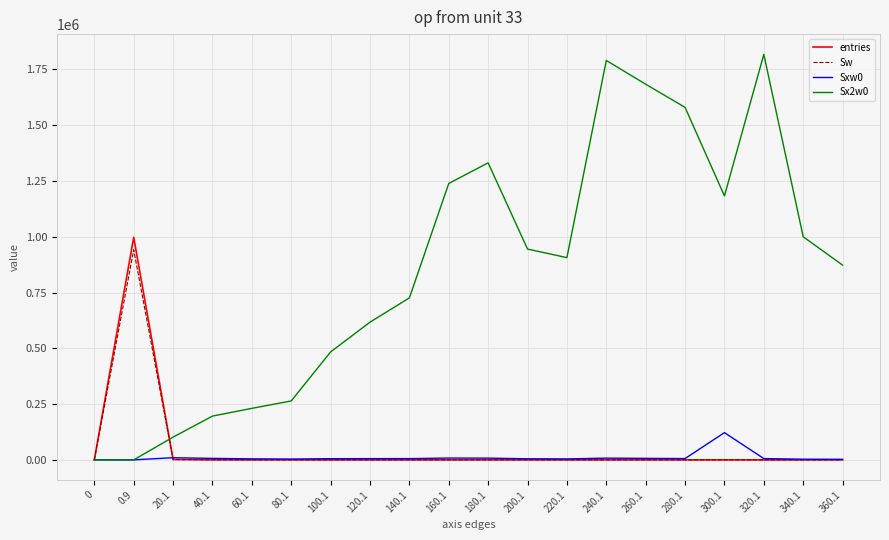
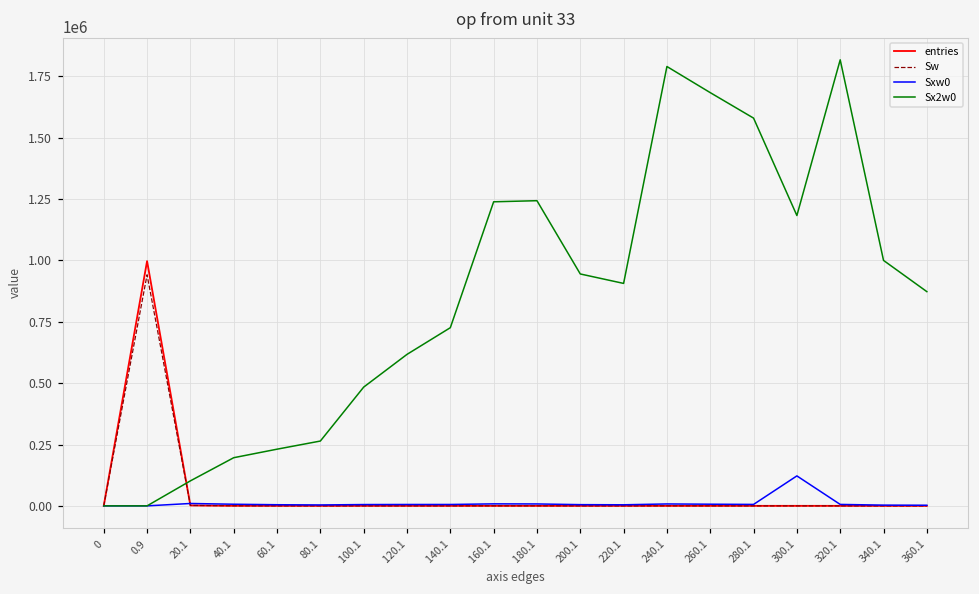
Sx2w0, 180.1: 1330000 -> 1240000
